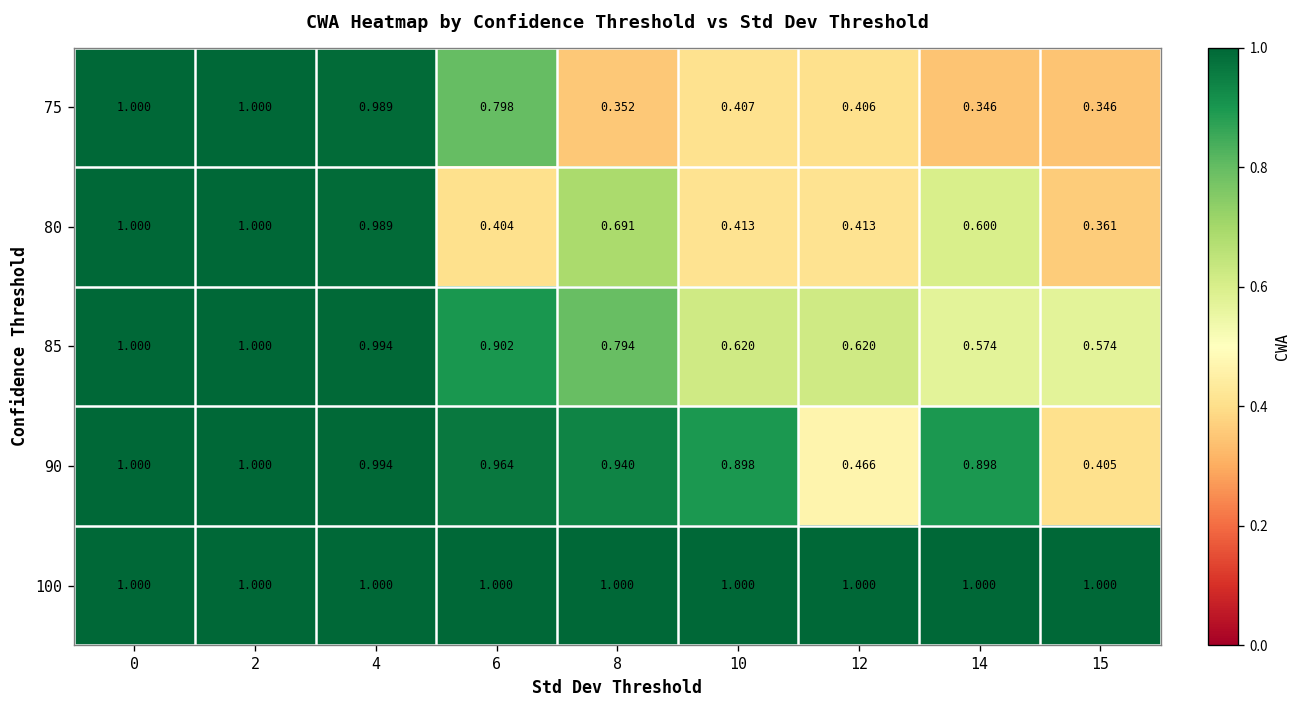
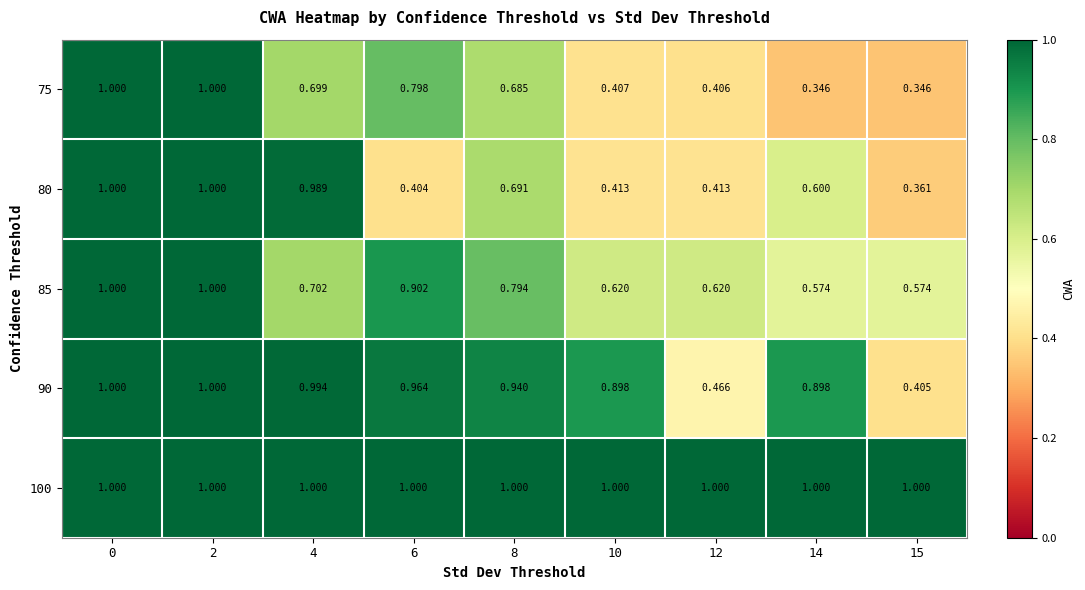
75, 4: 0.989 -> 0.699
75, 8: 0.352 -> 0.685
85, 4: 0.994 -> 0.702
